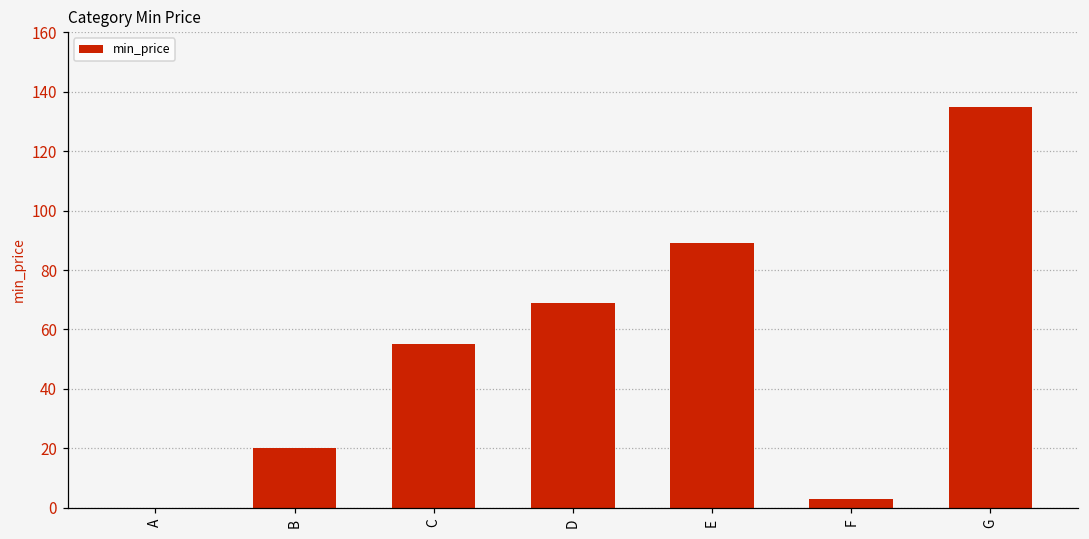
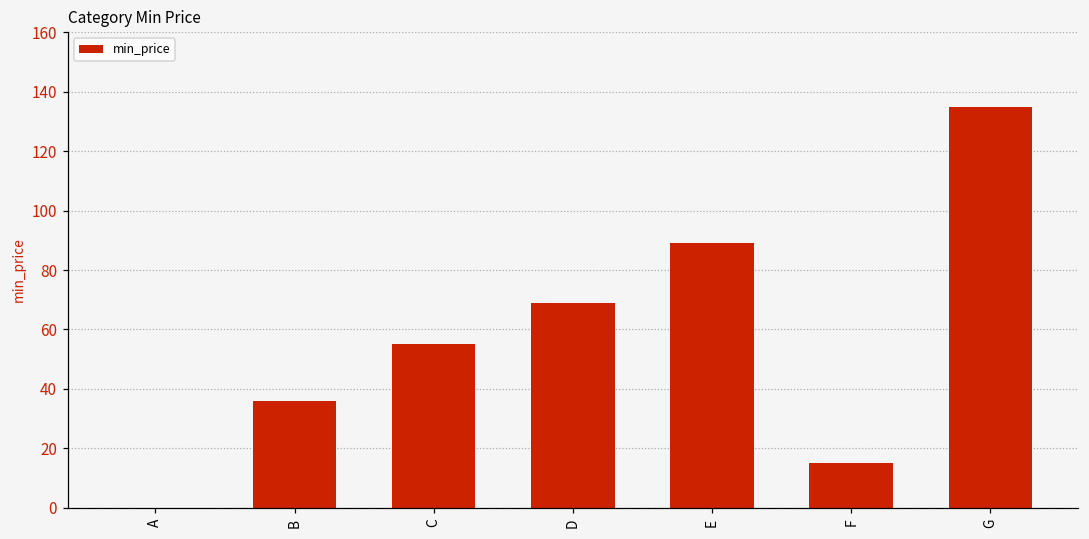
B: 20 -> 36
F: 3 -> 15
